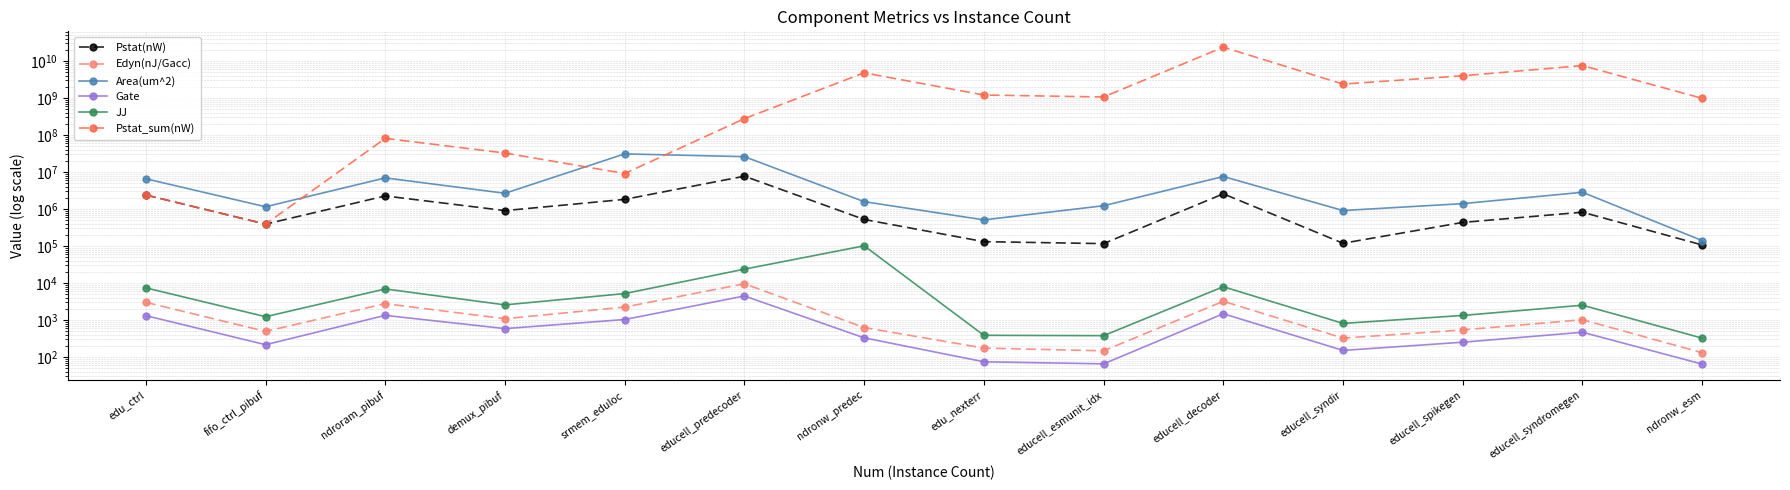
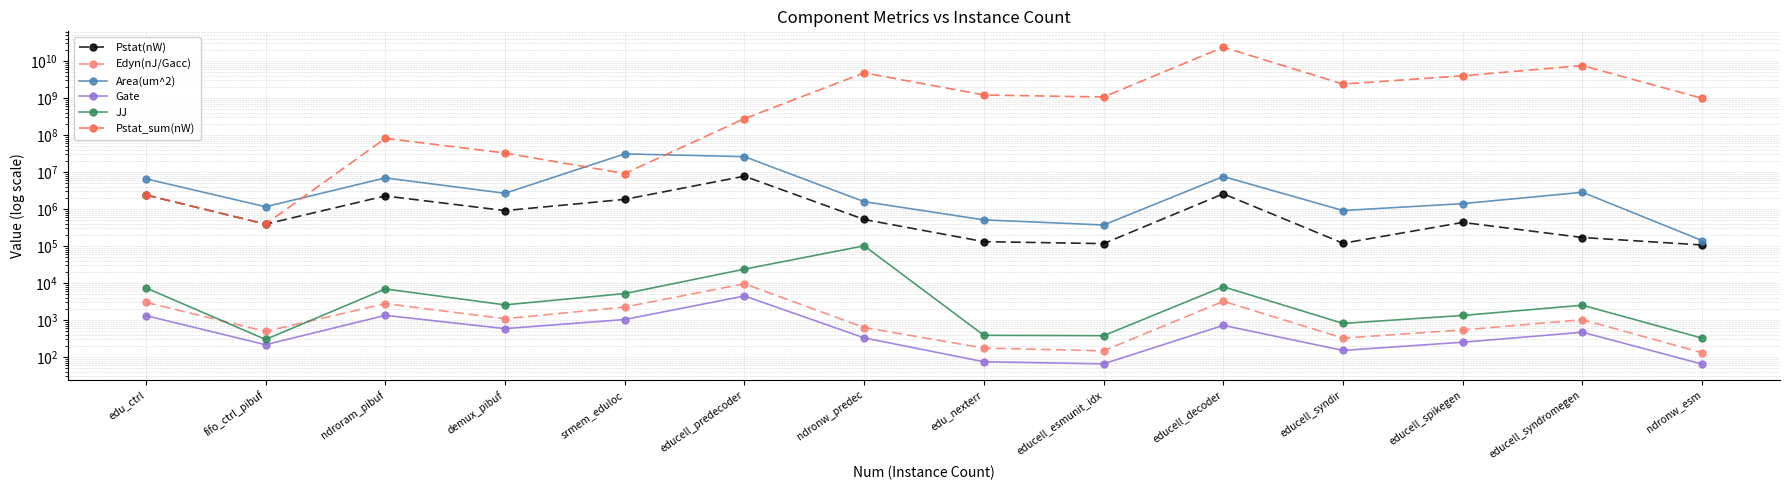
JJ, fifo_ctrl_pibuf: 1200 -> 300
Area(um^2), educell_esmunit_idx: 1200000 -> 400000
Gate, educell_decoder: 1500 -> 700
Pstat(nW), educell_syndromegen: 800000 -> 200000
